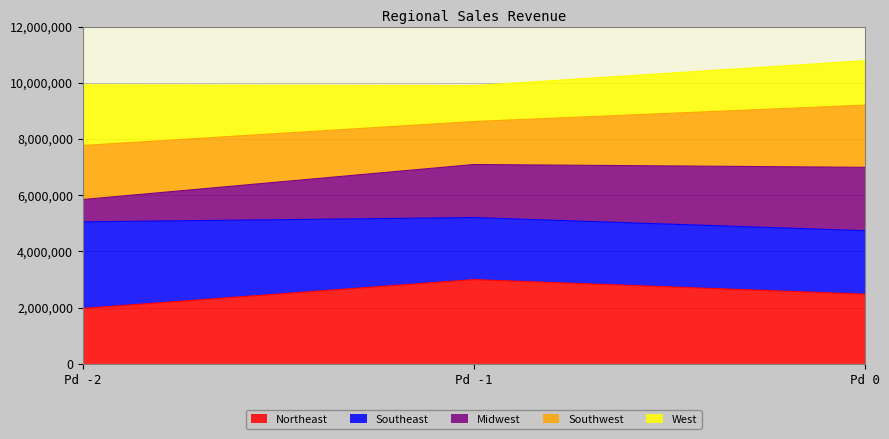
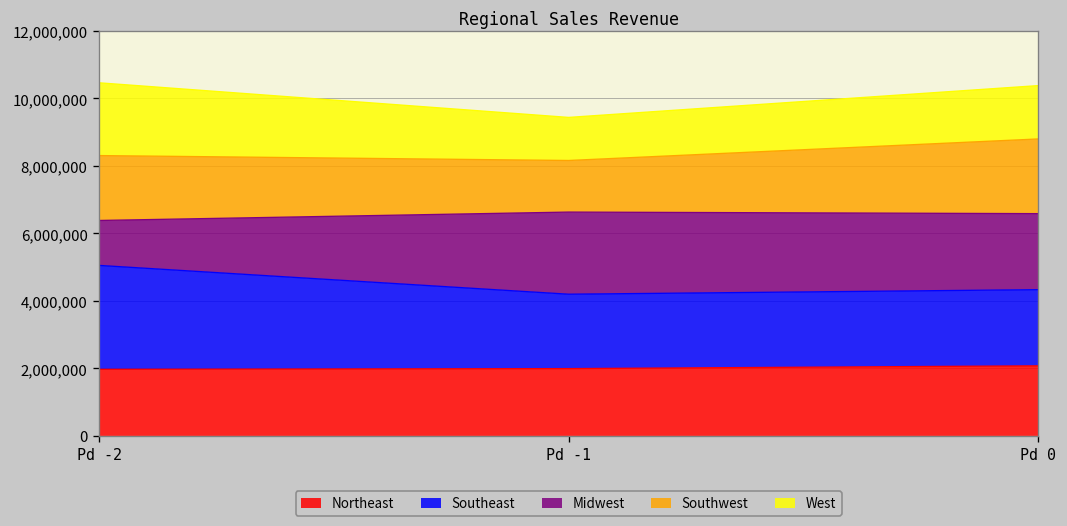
Midwest, Pd -2: 800,000 -> 1,300,000
Northeast, Pd -1: 3,000,000 -> 2,000,000
Midwest, Pd -1: 1,900,000 -> 2,400,000
Northeast, Pd 0: 2,500,000 -> 2,100,000
